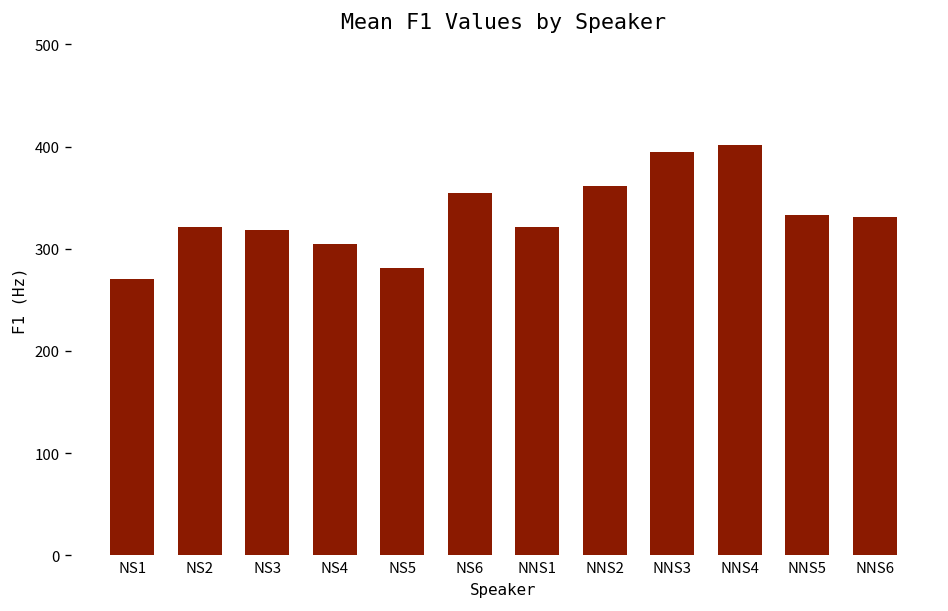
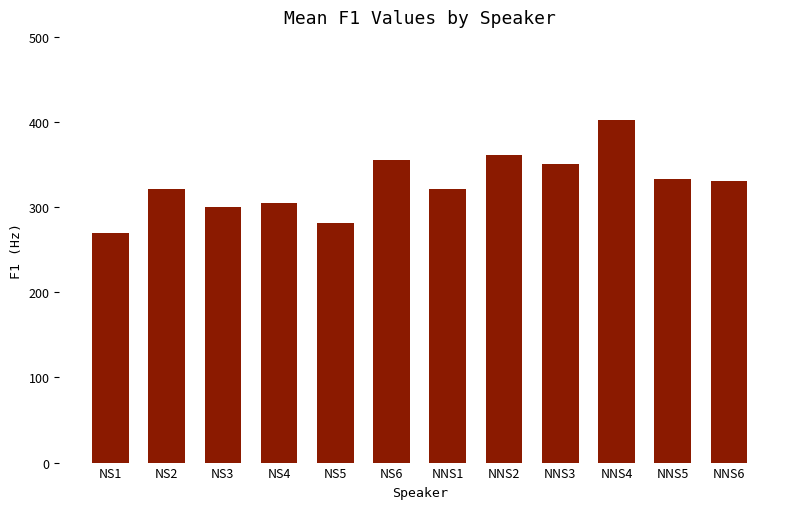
NS3: 320 -> 300
NNS3: 400 -> 350
